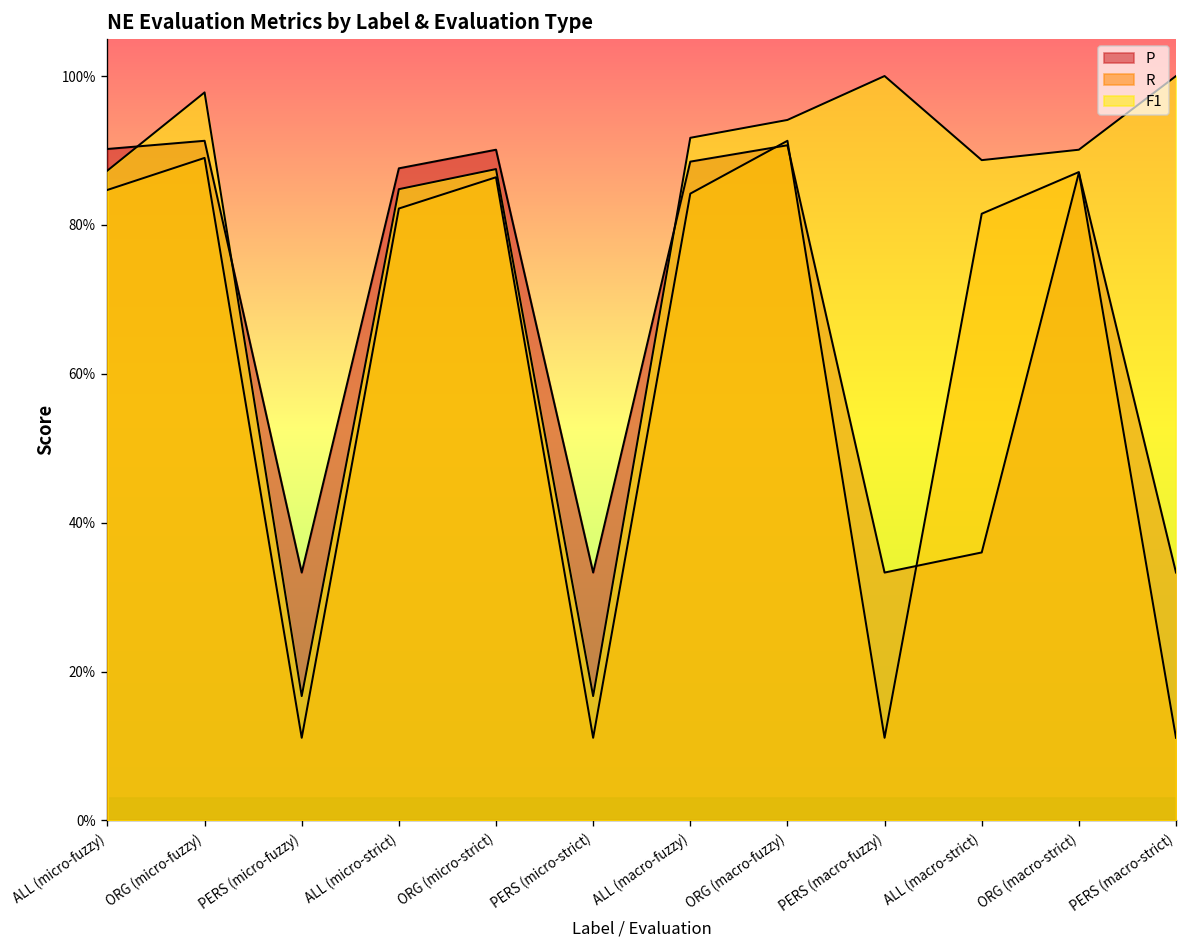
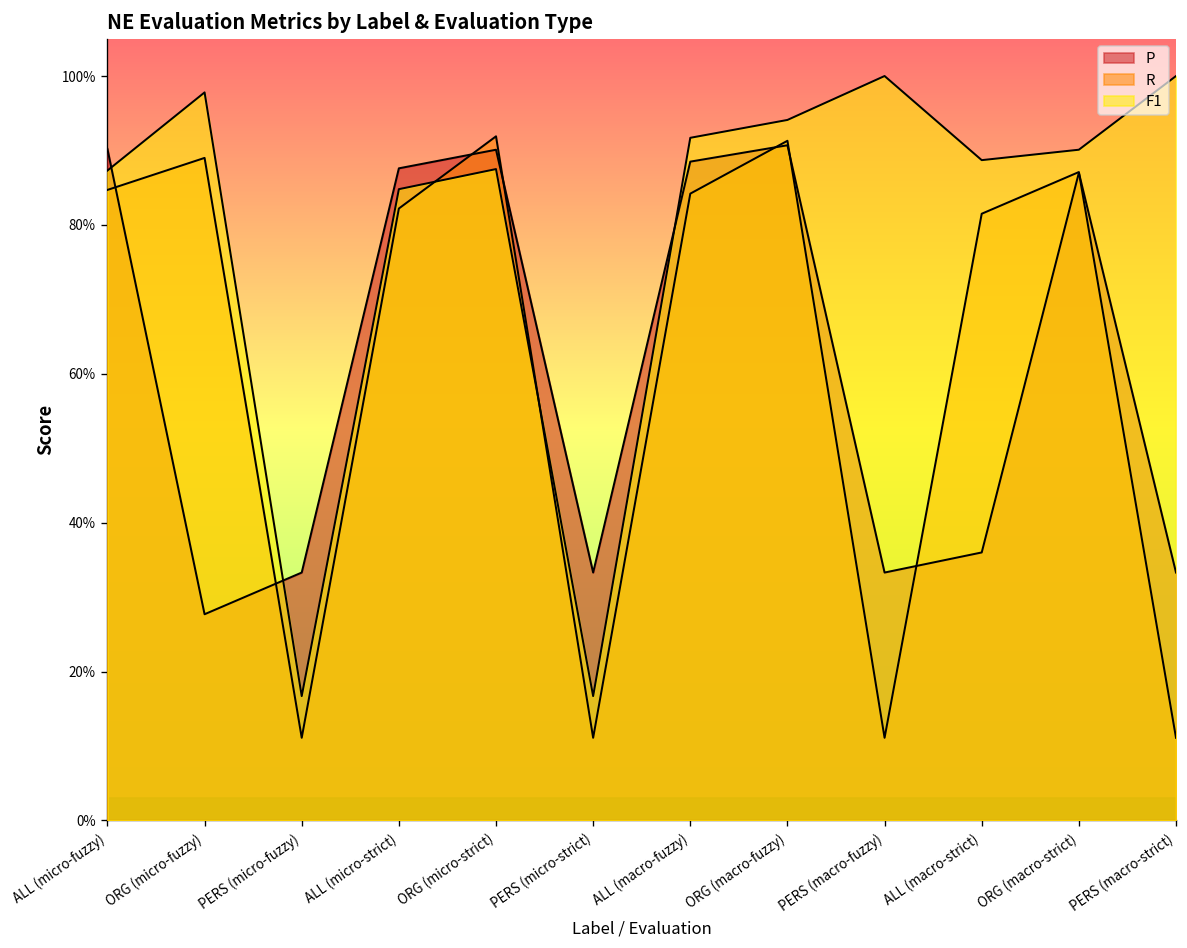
P, ORG (micro-fuzzy): 91% -> 28%
R, ORG (micro-strict): 86% -> 92%
